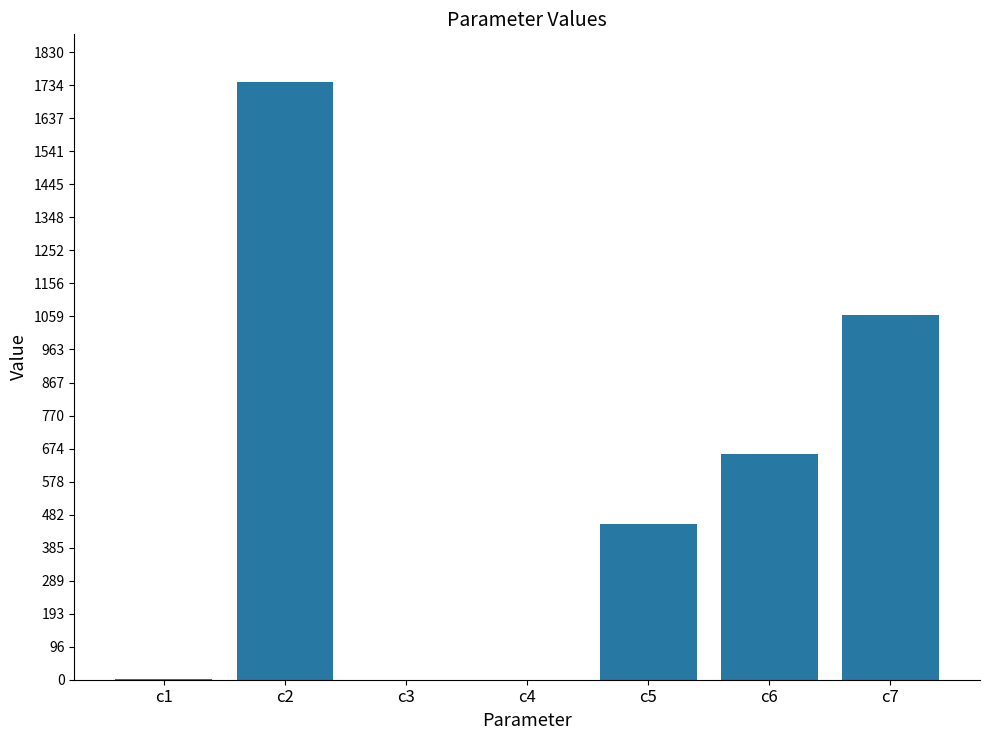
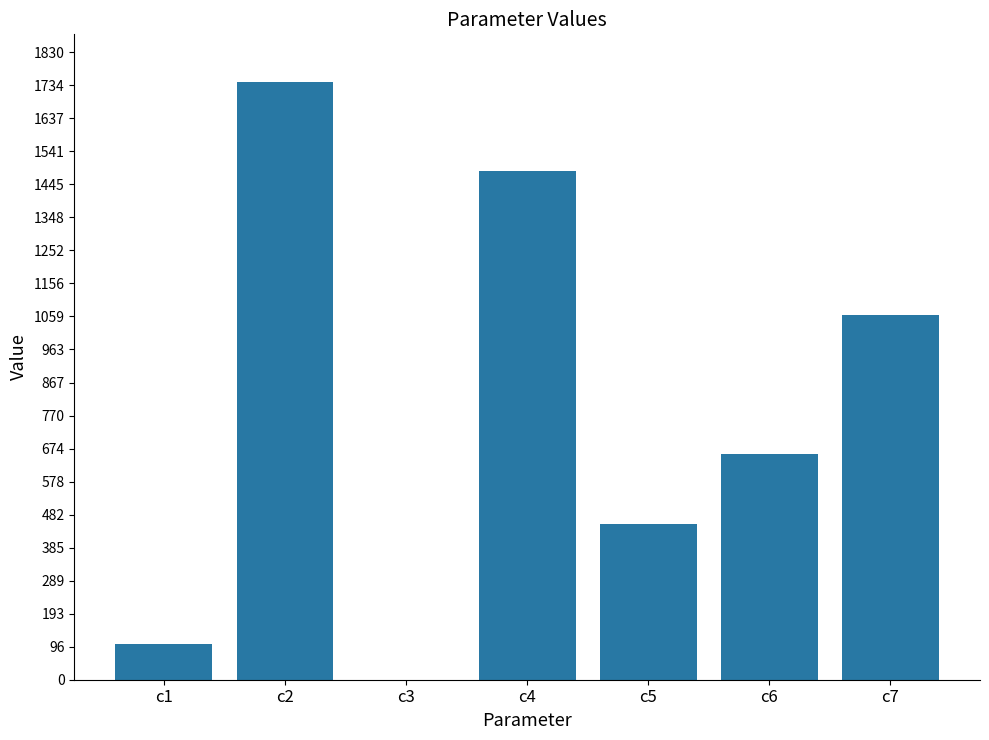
c1: 0 -> 100
c4: 0 -> 1480
